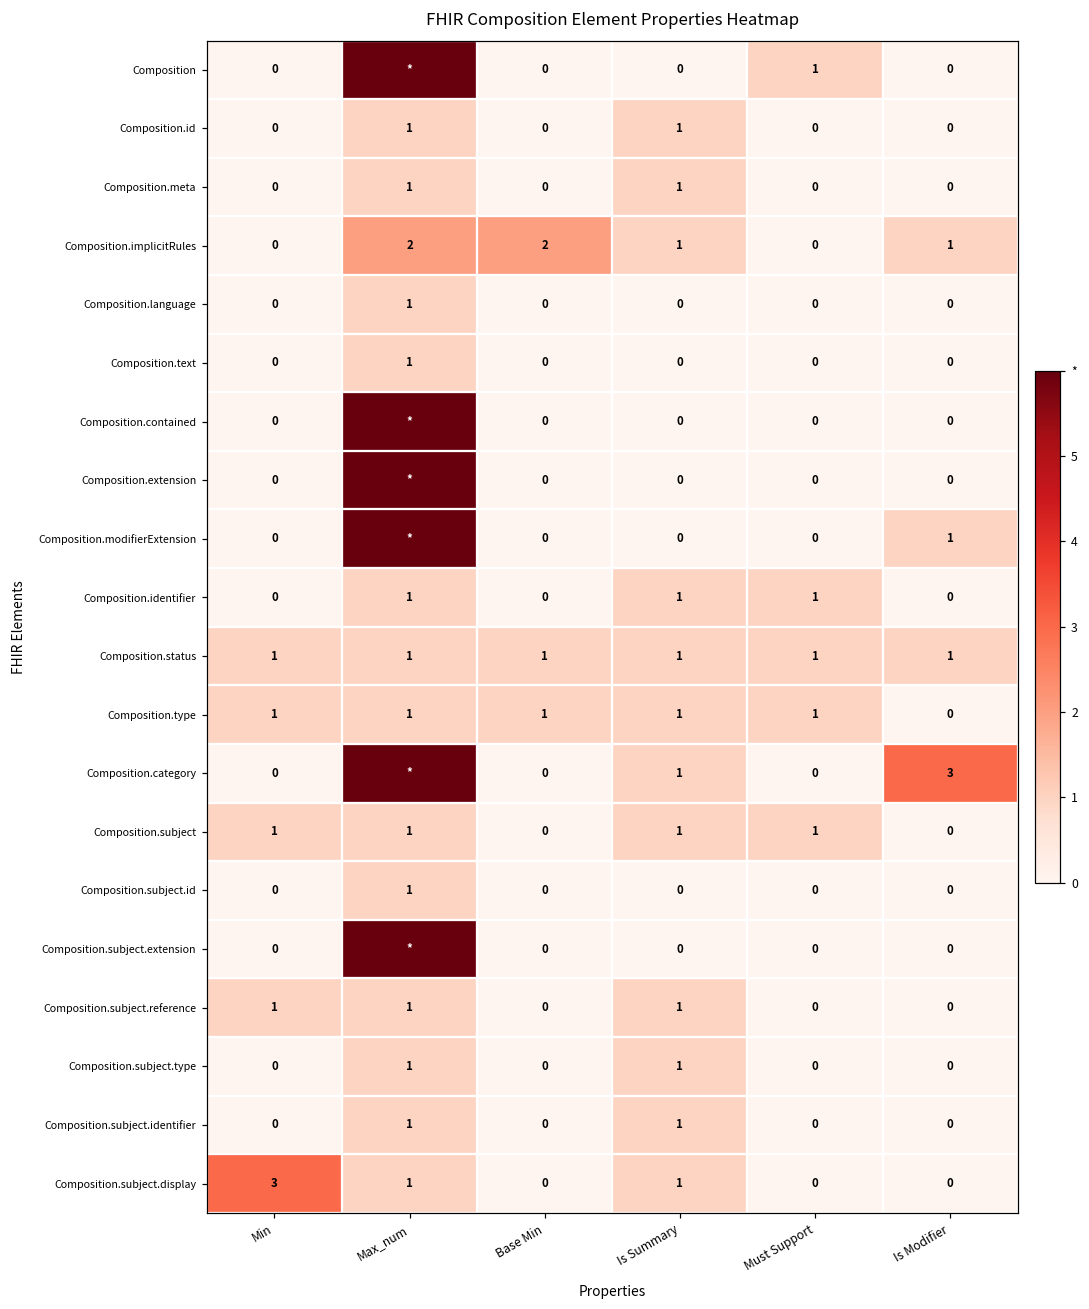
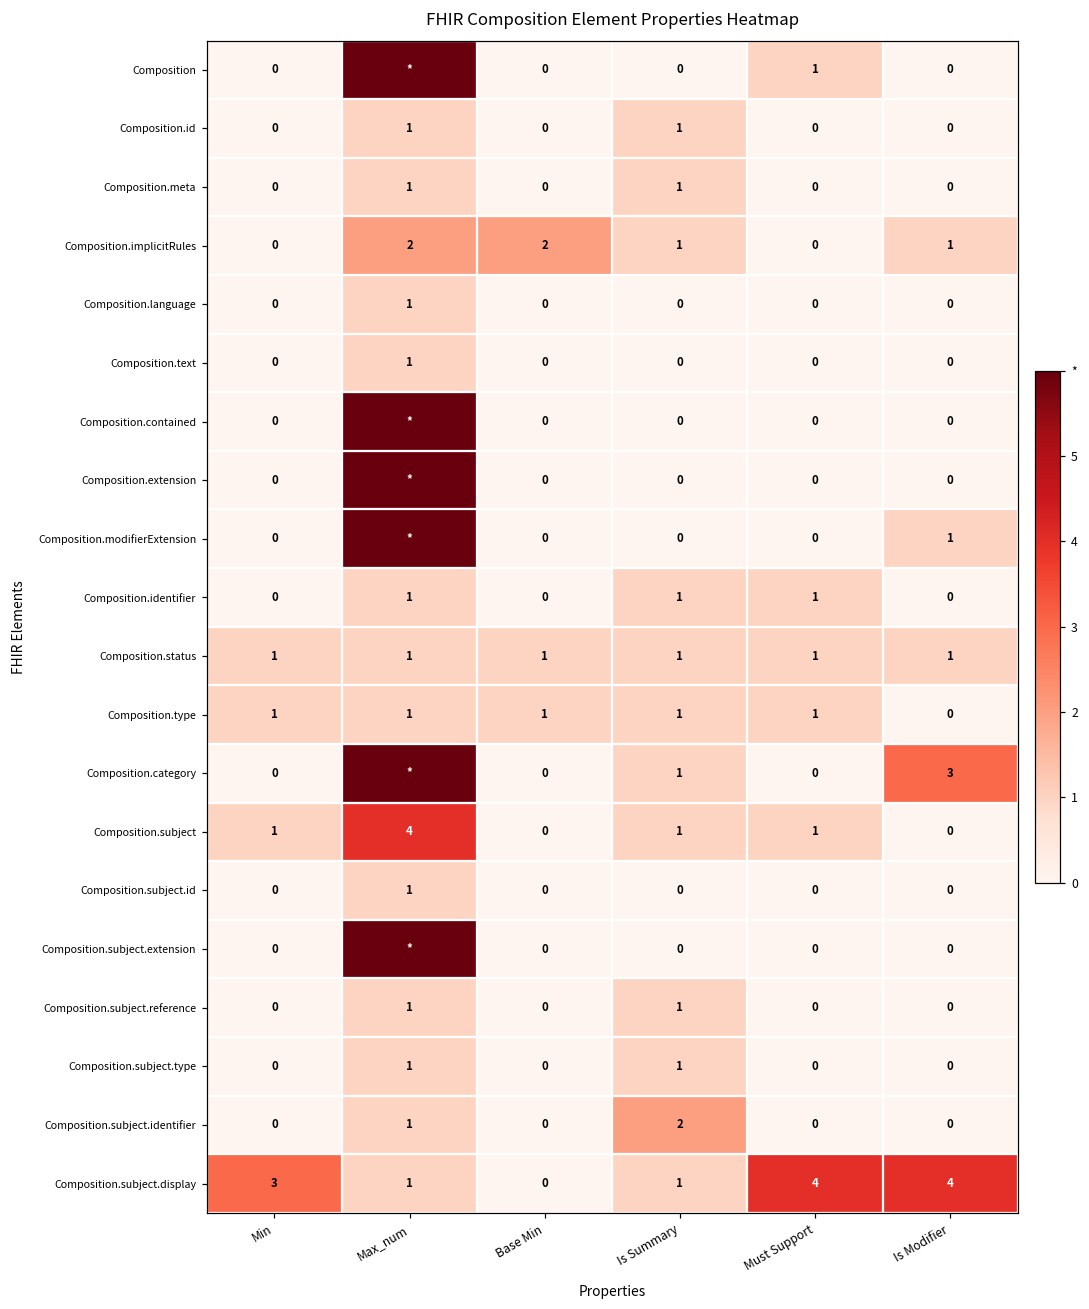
Composition.subject, Max_num: 1 -> 4
Composition.subject.reference, Min: 1 -> 0
Composition.subject.identifier, Is Summary: 1 -> 2
Composition.subject.display, Must Support: 0 -> 4
Composition.subject.display, Is Modifier: 0 -> 4
